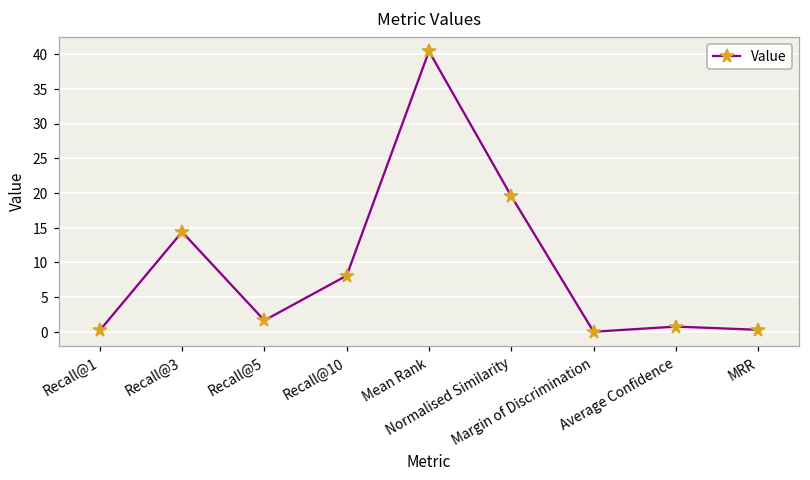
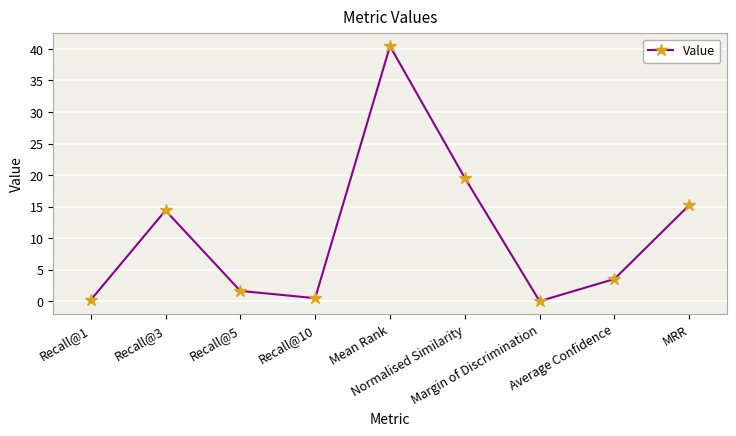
Recall@10: 8 -> 1
Average Confidence: 1 -> 4
MRR: 0 -> 15
